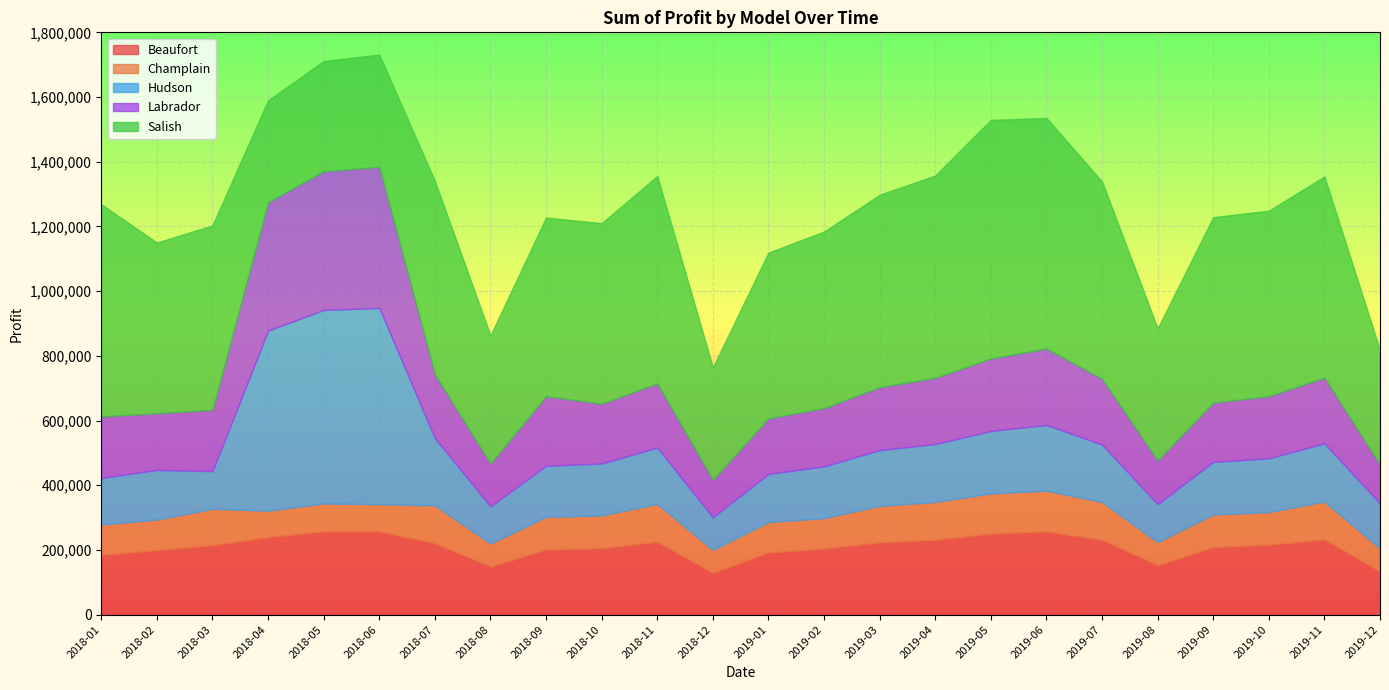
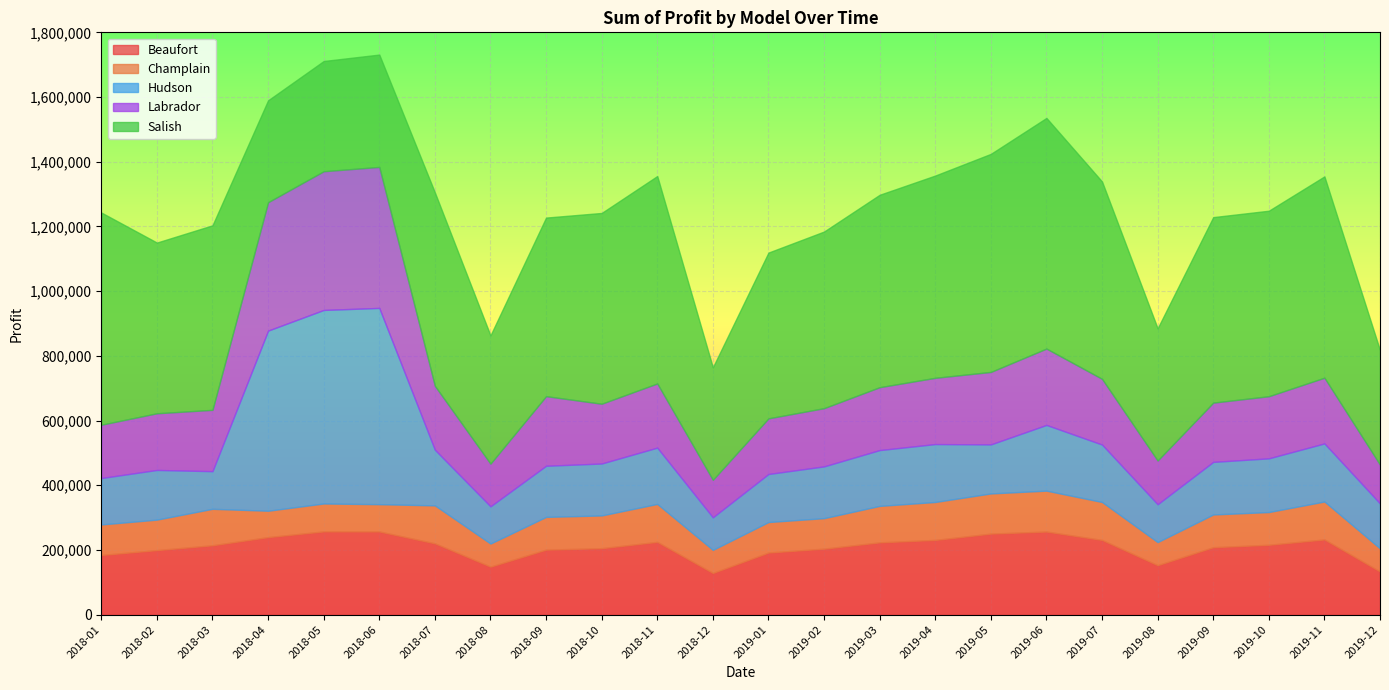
Labrador, 2018-01: 190,000 -> 160,000
Hudson, 2018-07: 210,000 -> 170,000
Salish, 2018-10: 560,000 -> 590,000
Hudson, 2019-05: 190,000 -> 150,000
Salish, 2019-05: 740,000 -> 670,000
